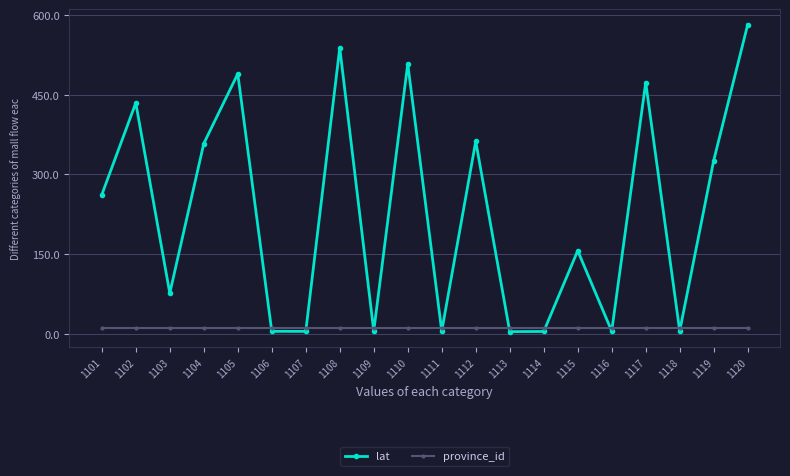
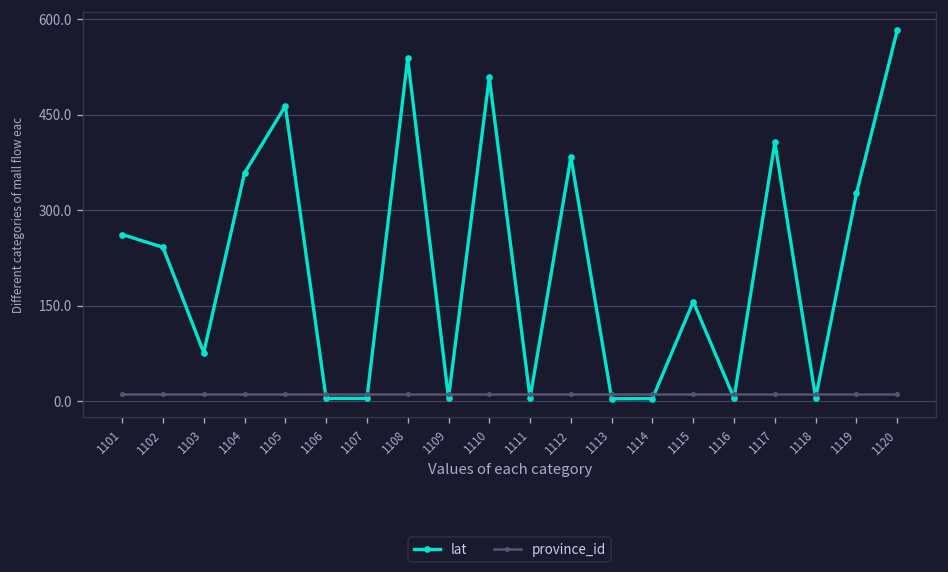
lat, 1102: 430 -> 240
lat, 1105: 490 -> 460
lat, 1112: 360 -> 380
lat, 1117: 470 -> 410
